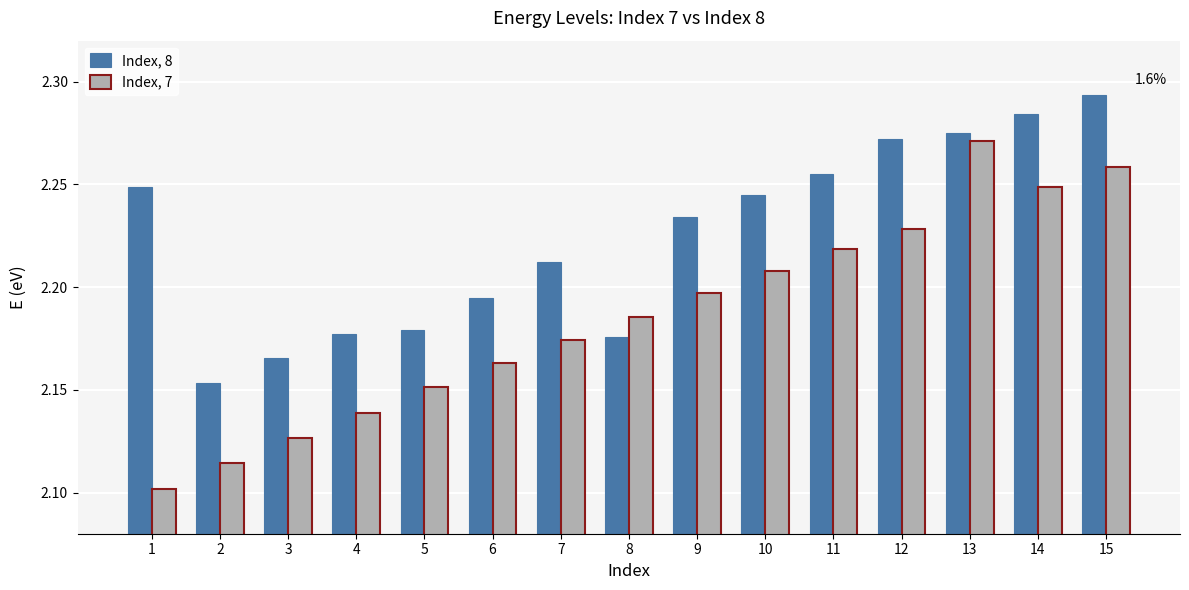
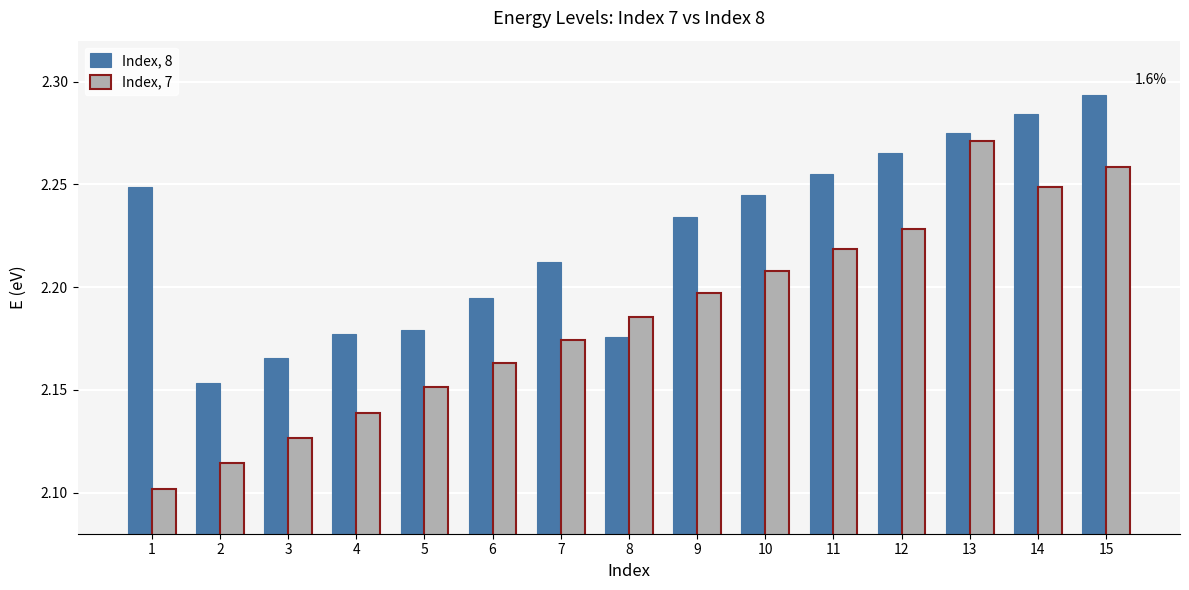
Index, 8, 12: 2.272 -> 2.265
